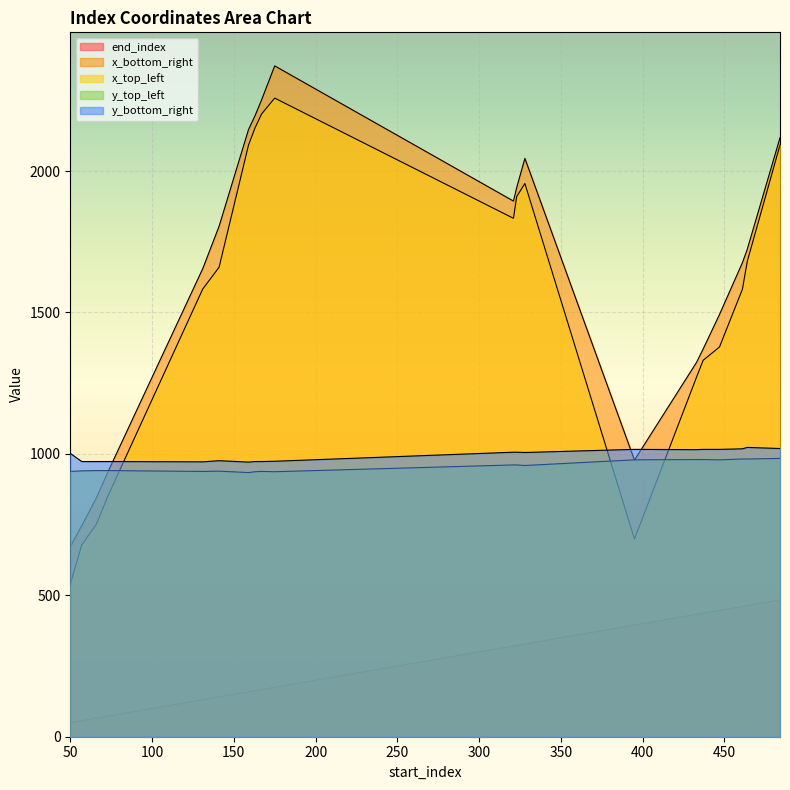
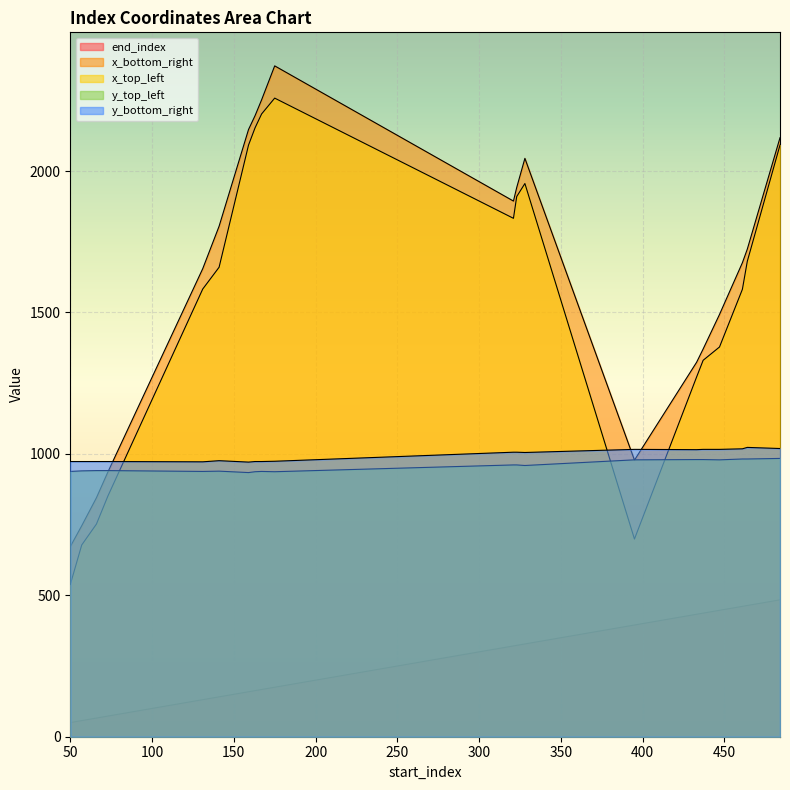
y_bottom_right, 50: 1000 -> 970
